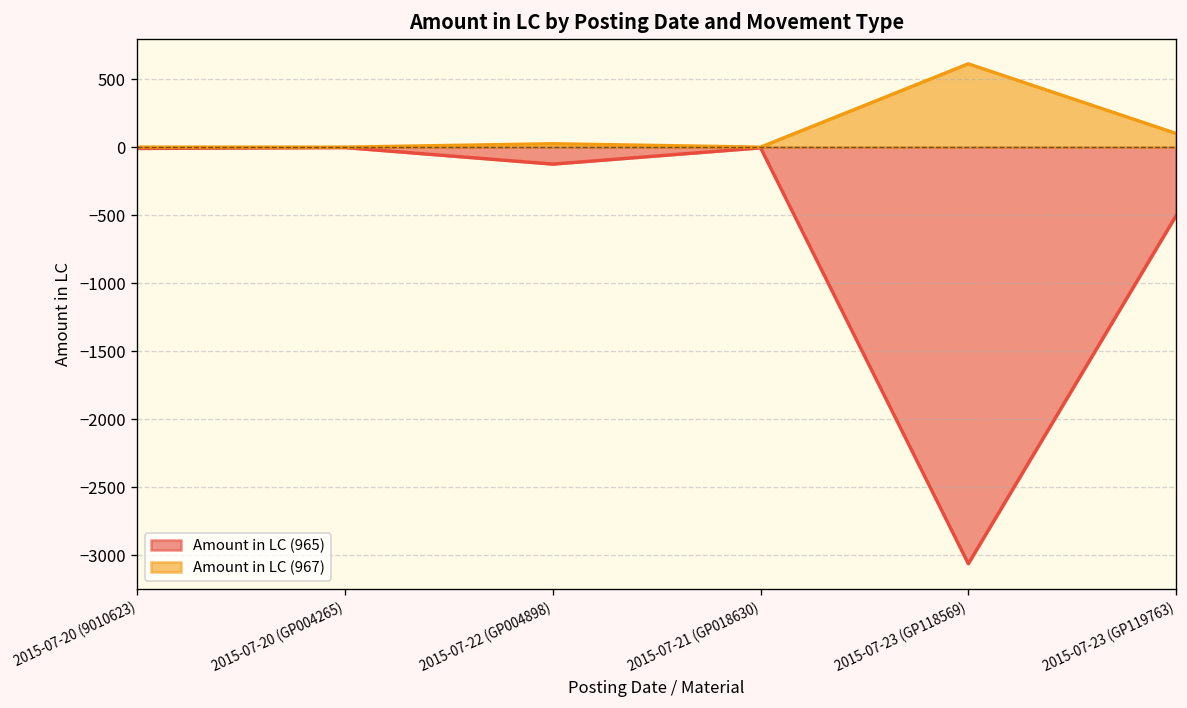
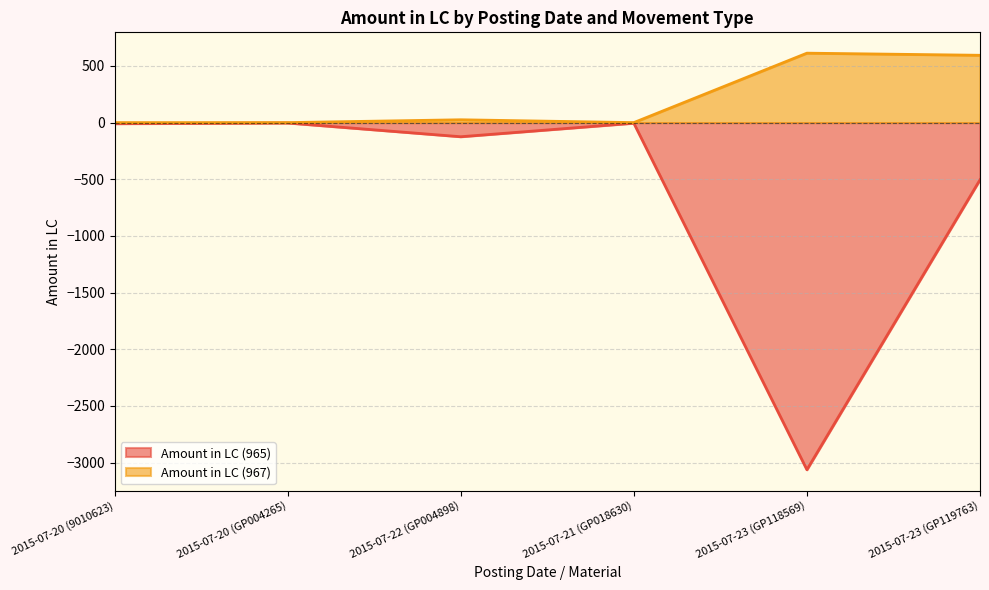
Amount in LC (967), 2015-07-23 (GP119763): 100 -> 590
